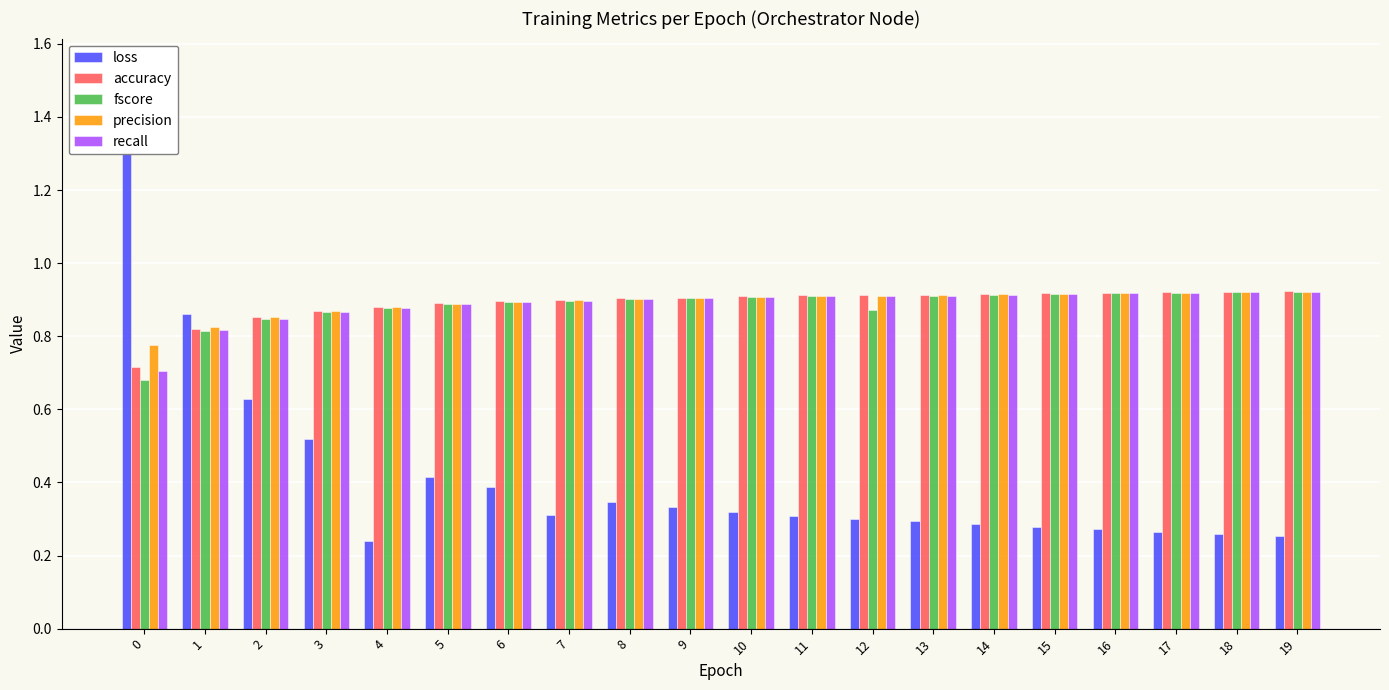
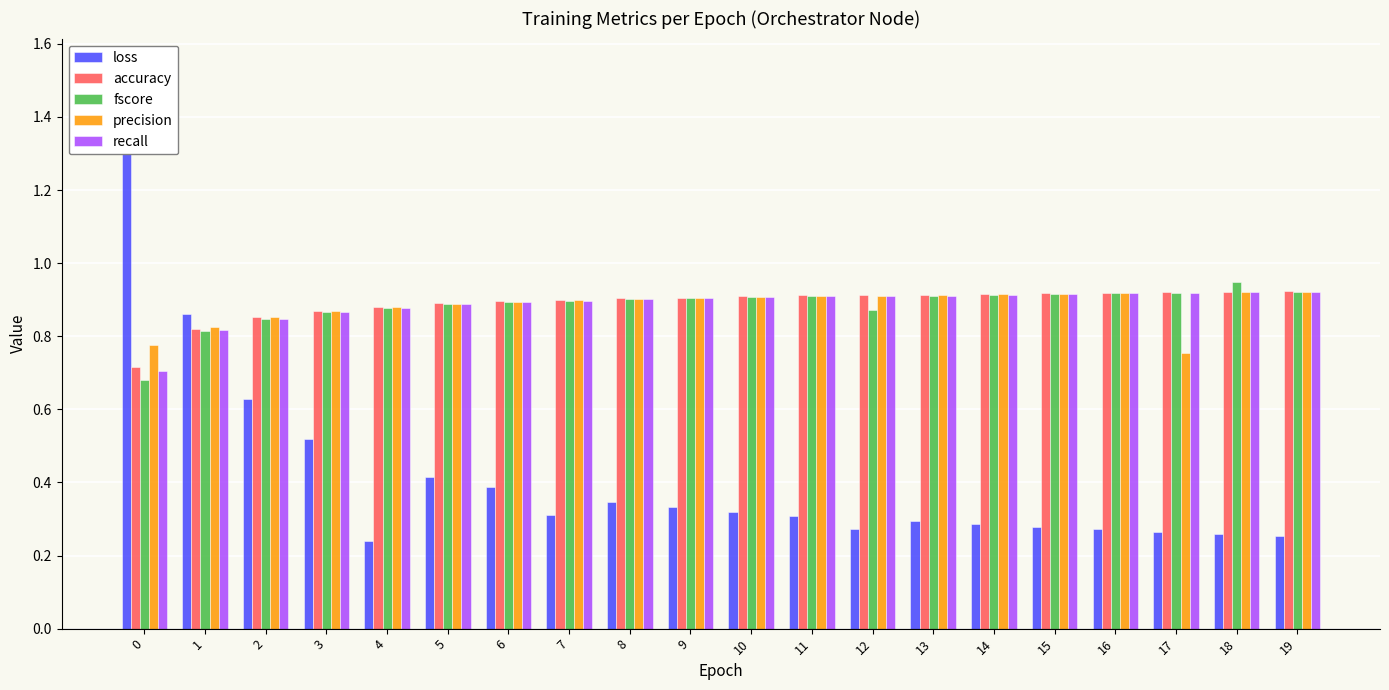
loss, 12: 0.30 -> 0.27
precision, 17: 0.92 -> 0.75
fscore, 18: 0.92 -> 0.95
